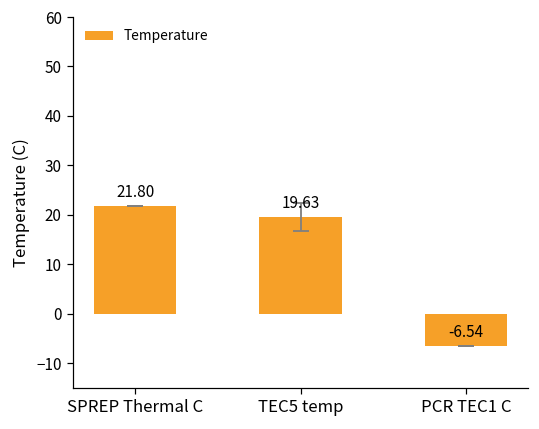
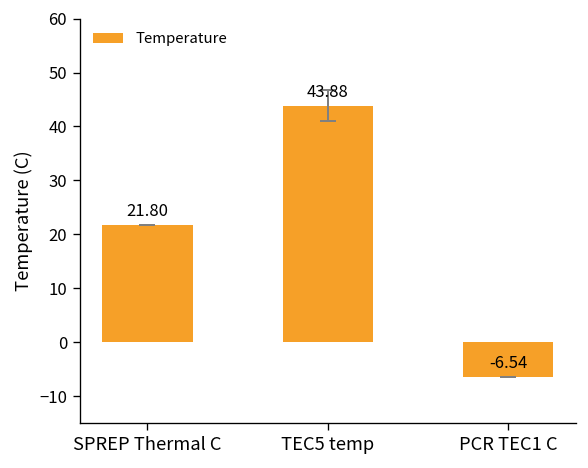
Temperature, TEC5 temp: 19.63 -> 43.88
